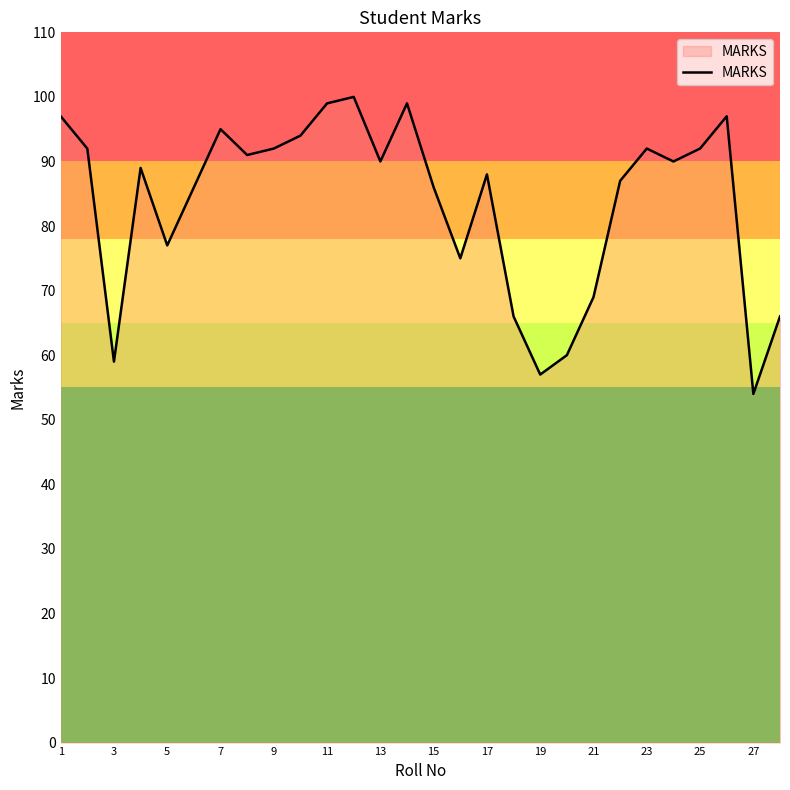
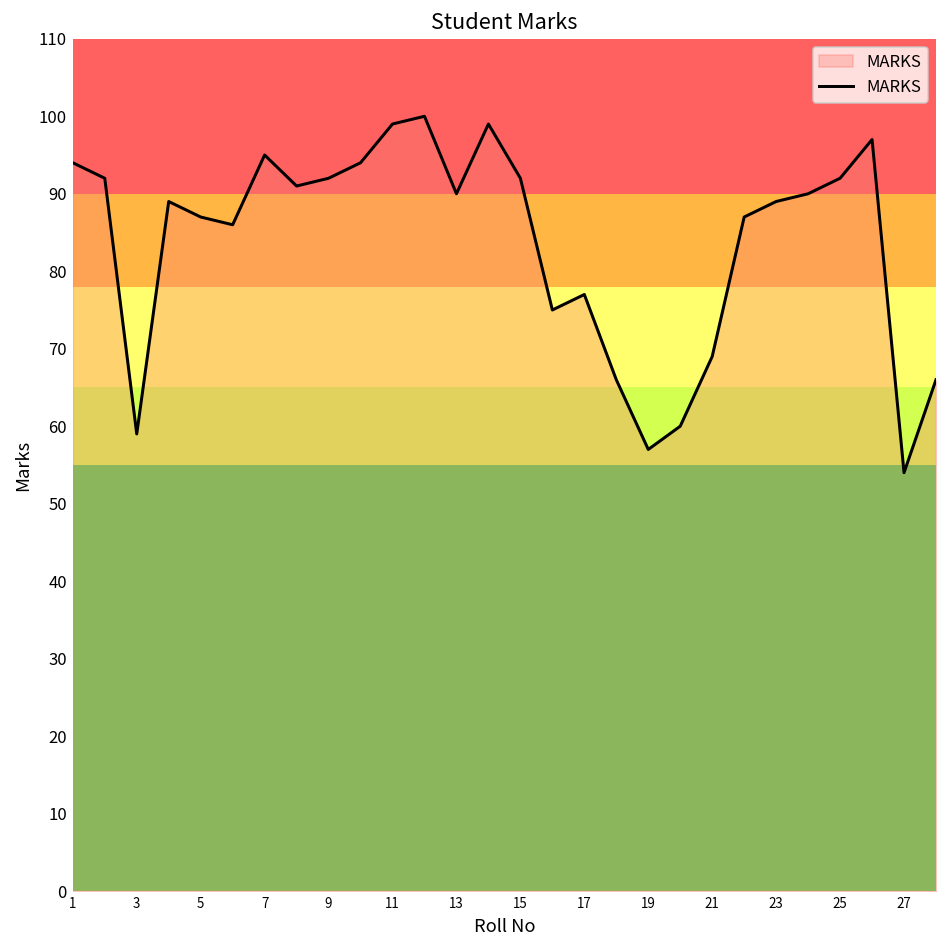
1: 97 -> 94
5: 77 -> 87
15: 86 -> 92
17: 88 -> 77
23: 92 -> 89
